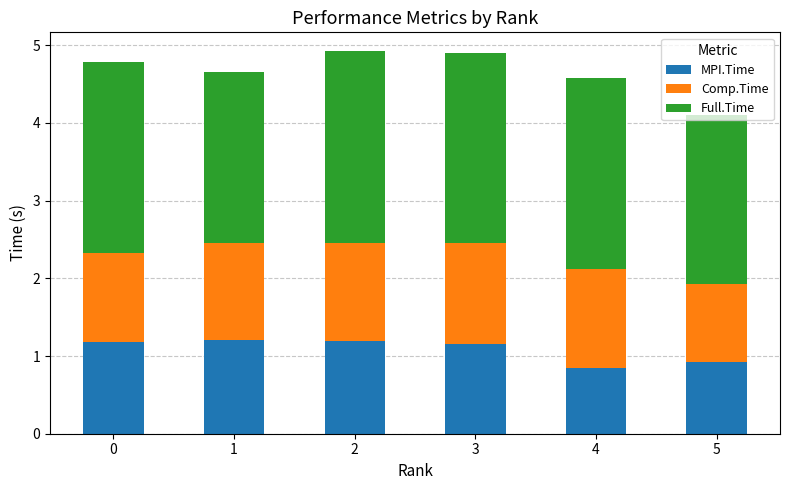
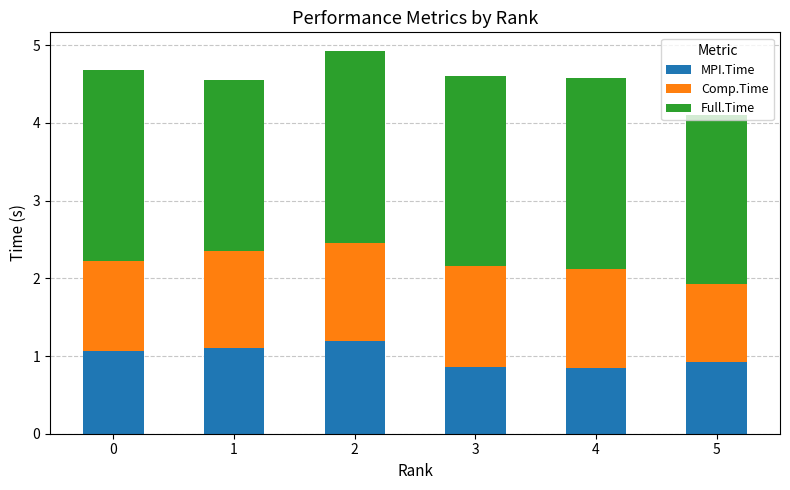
MPI.Time, 0: 1.2 -> 1.1
MPI.Time, 1: 1.2 -> 1.1
MPI.Time, 3: 1.2 -> 0.9
